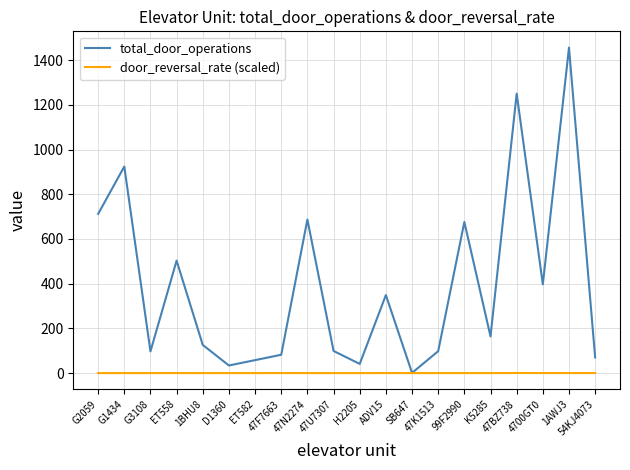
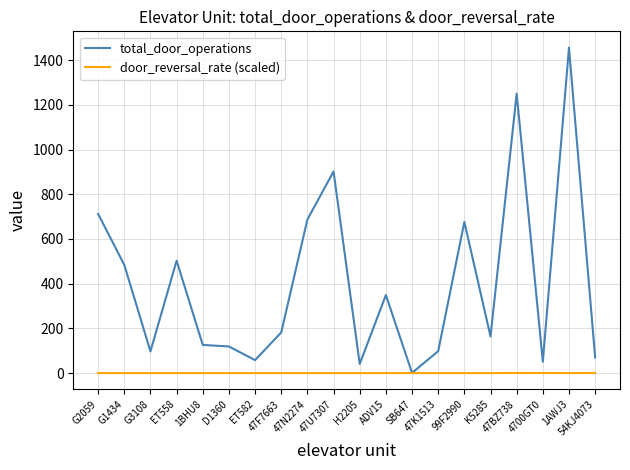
total_door_operations, G1434: 920 -> 480
total_door_operations, D1360: 30 -> 120
total_door_operations, 47F7663: 80 -> 180
total_door_operations, 47U7307: 100 -> 900
total_door_operations, 4700GT0: 400 -> 50
